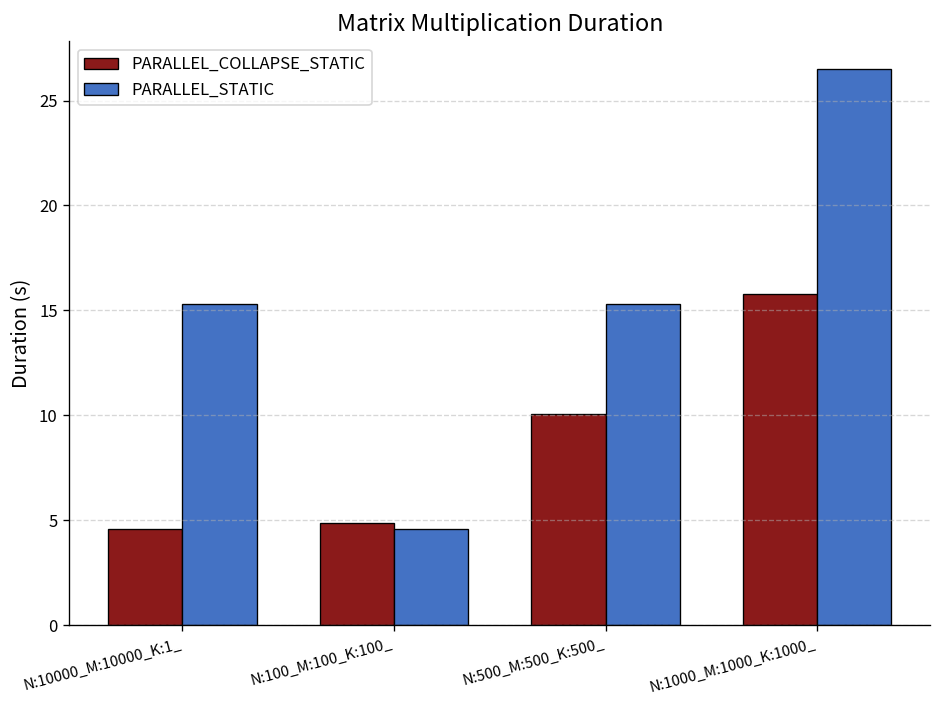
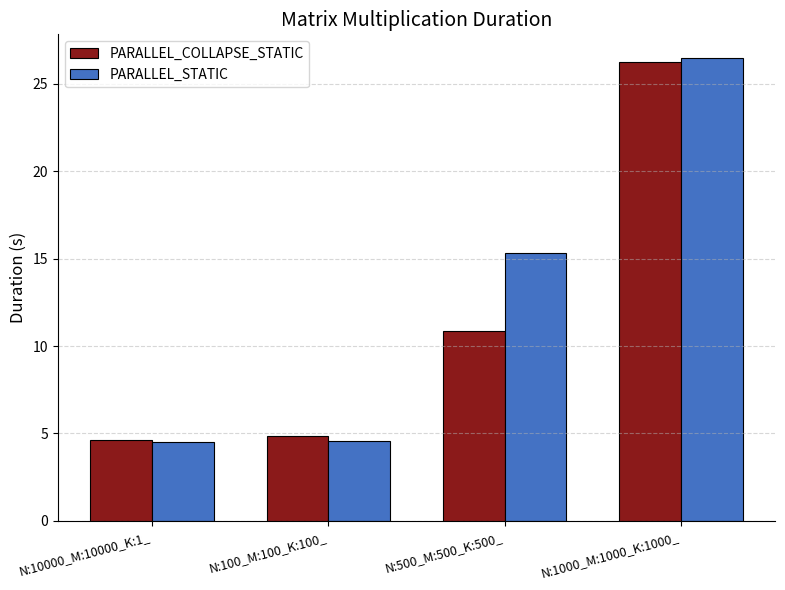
PARALLEL_STATIC, N:10000_M:10000_K:1_: 15.3 -> 4.5
PARALLEL_COLLAPSE_STATIC, N:500_M:500_K:500_: 10.1 -> 10.9
PARALLEL_COLLAPSE_STATIC, N:1000_M:1000_K:1000_: 15.8 -> 26.3
